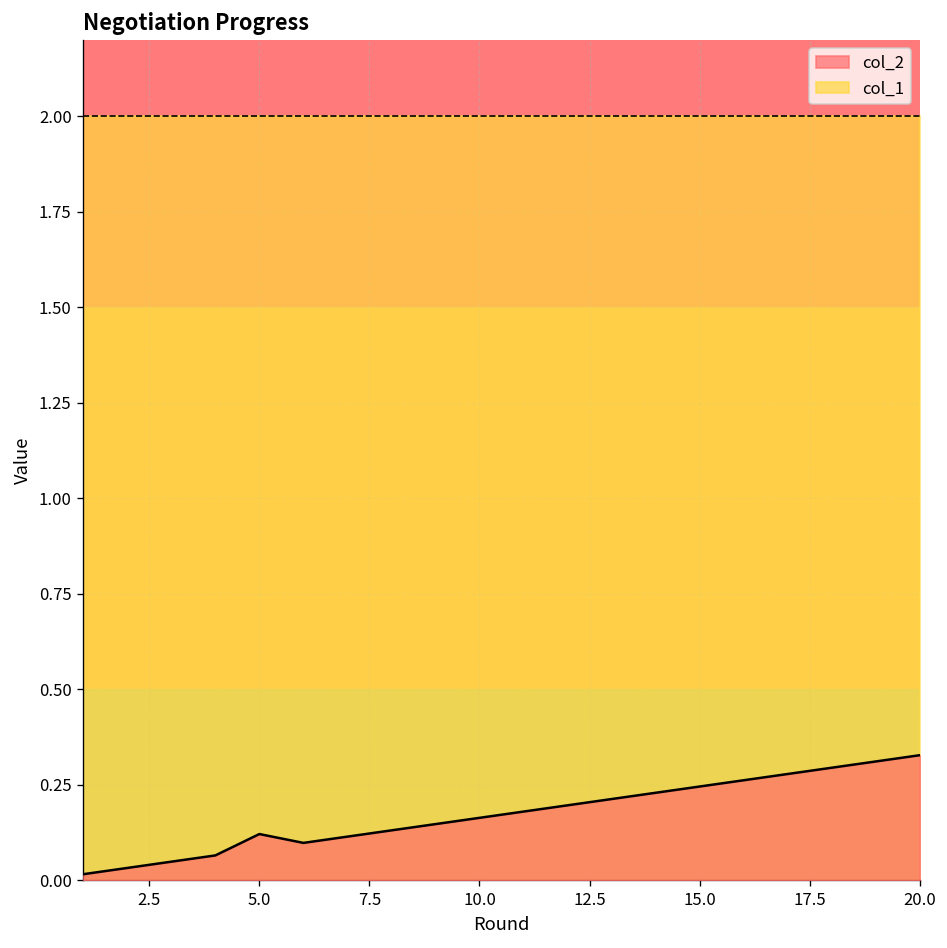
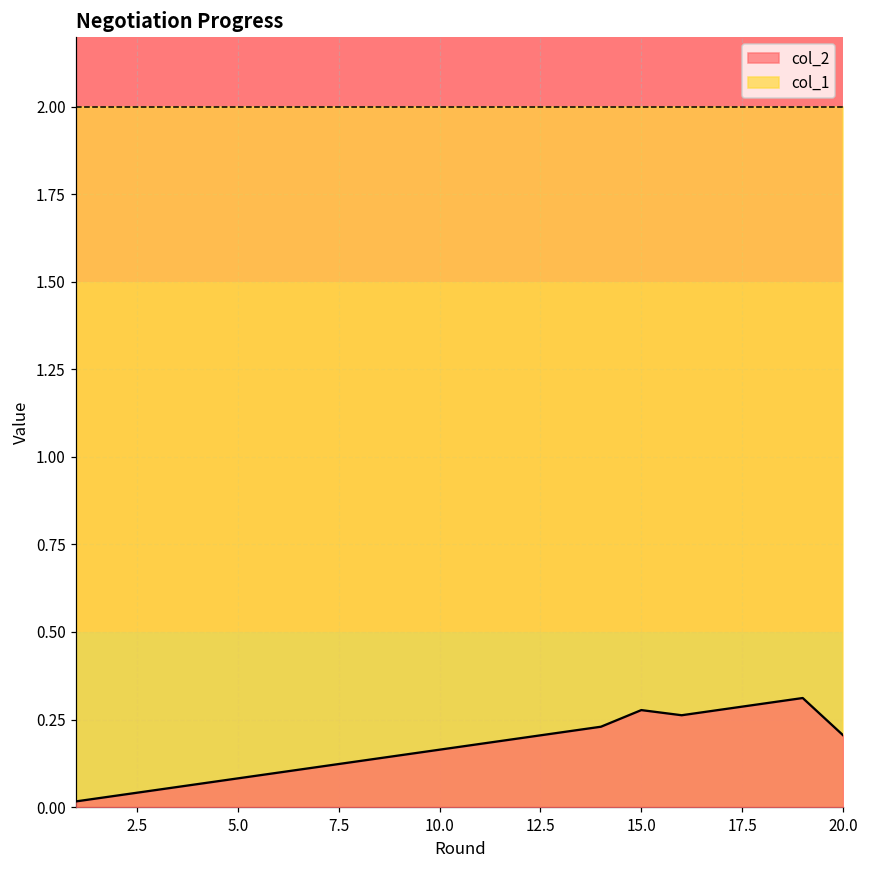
col_2, 5.0: 0.12 -> 0.08
col_2, 15.0: 0.25 -> 0.28
col_2, 20.0: 0.33 -> 0.21
